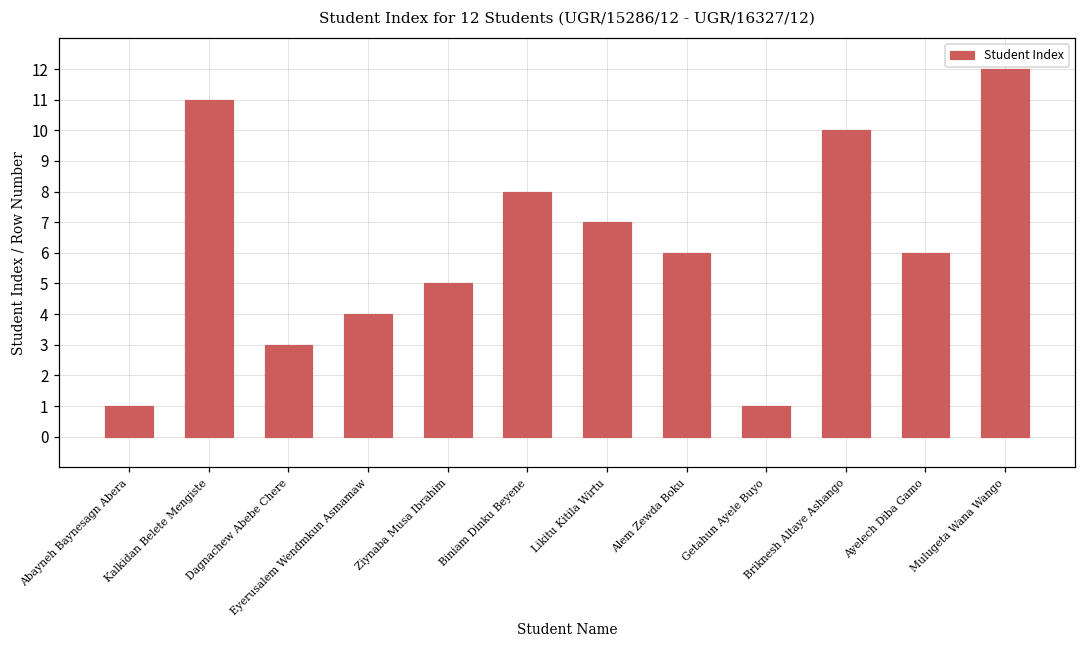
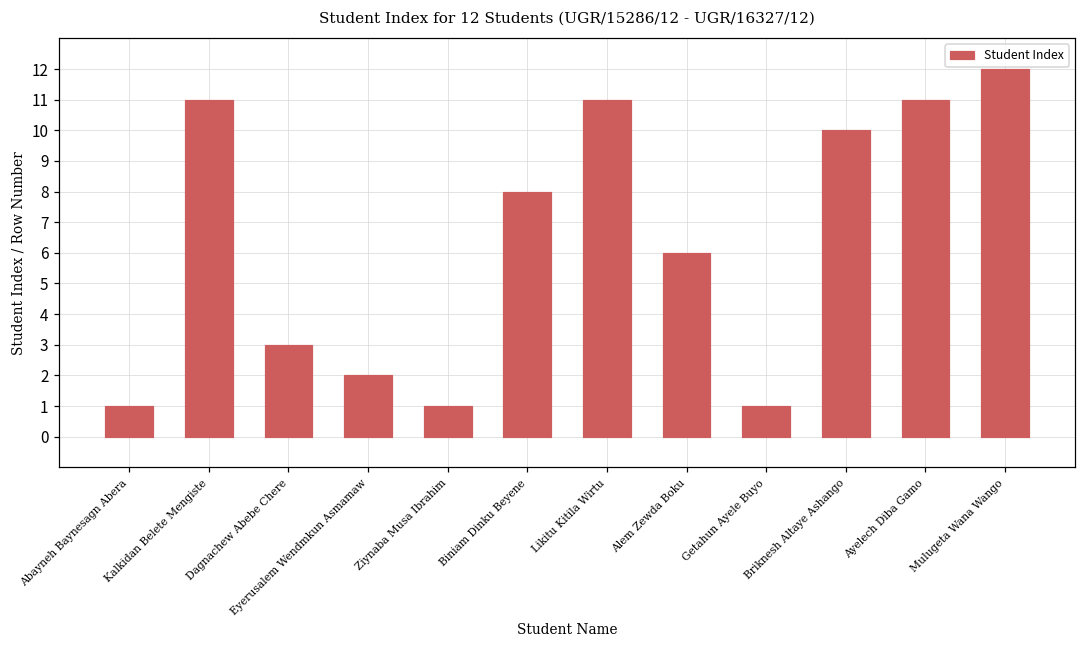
Eyerusalem Wendmkun Asmamaw: 4 -> 2
Ziynaba Musa Ibrahim: 5 -> 1
Likitu Kitila Wirtu: 7 -> 11
Ayelech Diba Gamo: 6 -> 11
